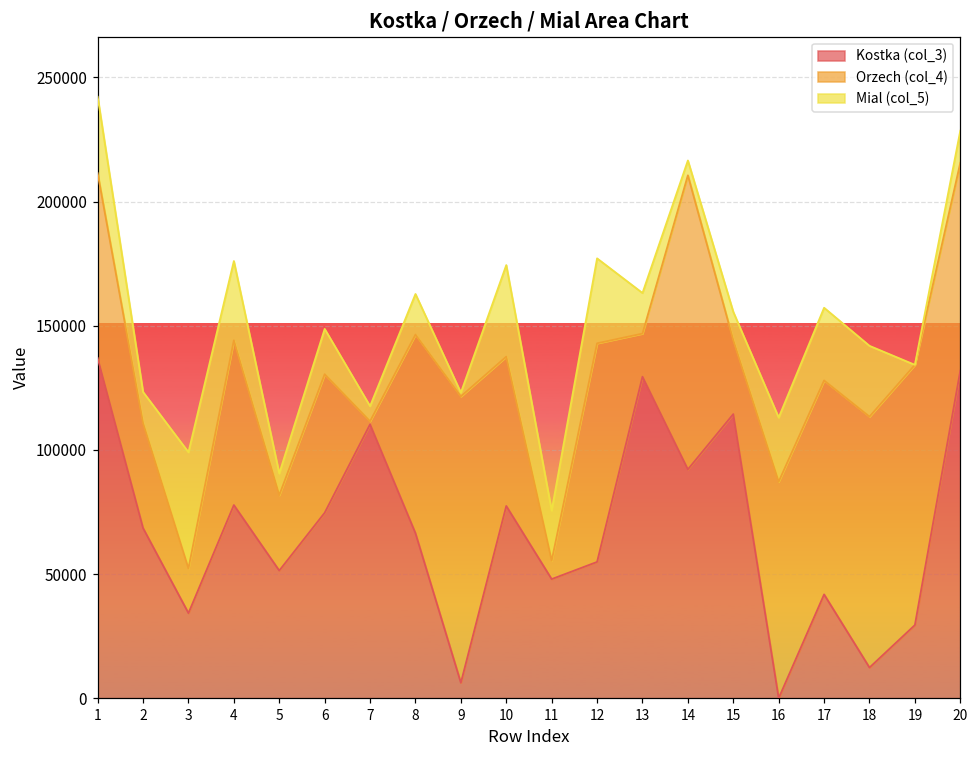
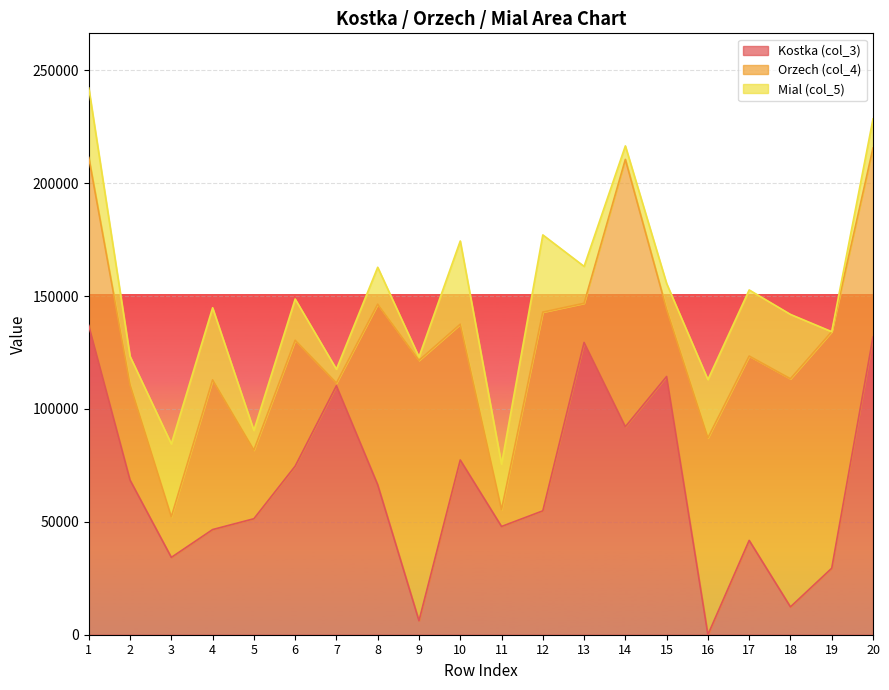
Mial (col_5), 3: 47000 -> 32000
Kostka (col_3), 4: 78000 -> 47000
Orzech (col_4), 17: 86000 -> 82000
